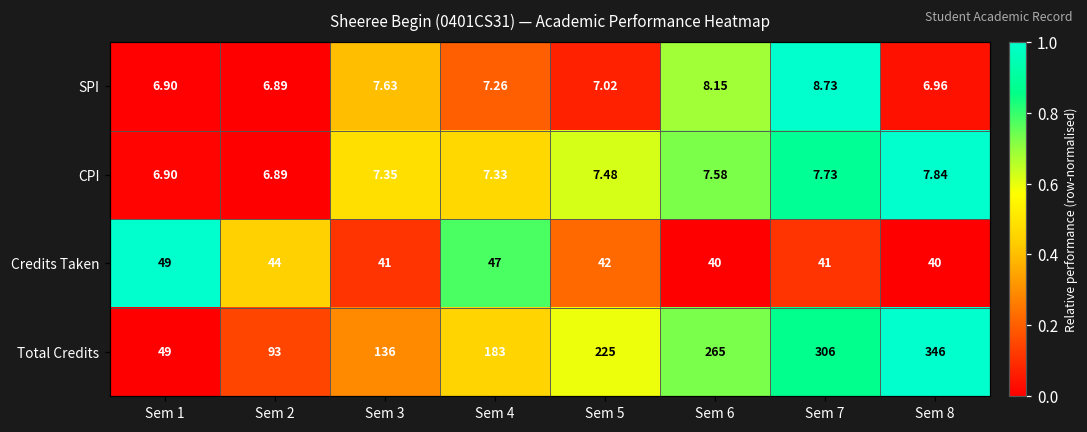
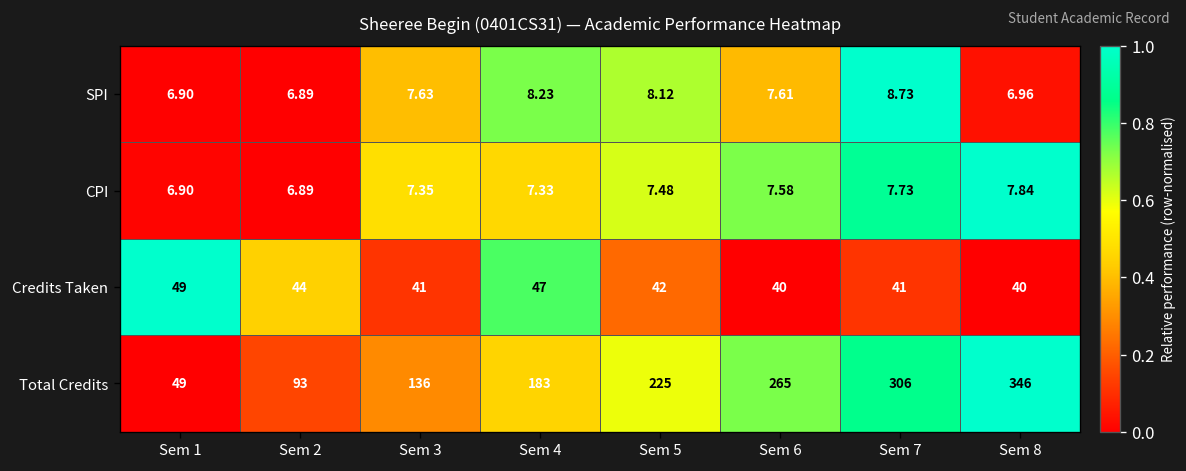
SPI, Sem 4: 7.26 -> 8.23
SPI, Sem 5: 7.02 -> 8.12
SPI, Sem 6: 8.15 -> 7.61
